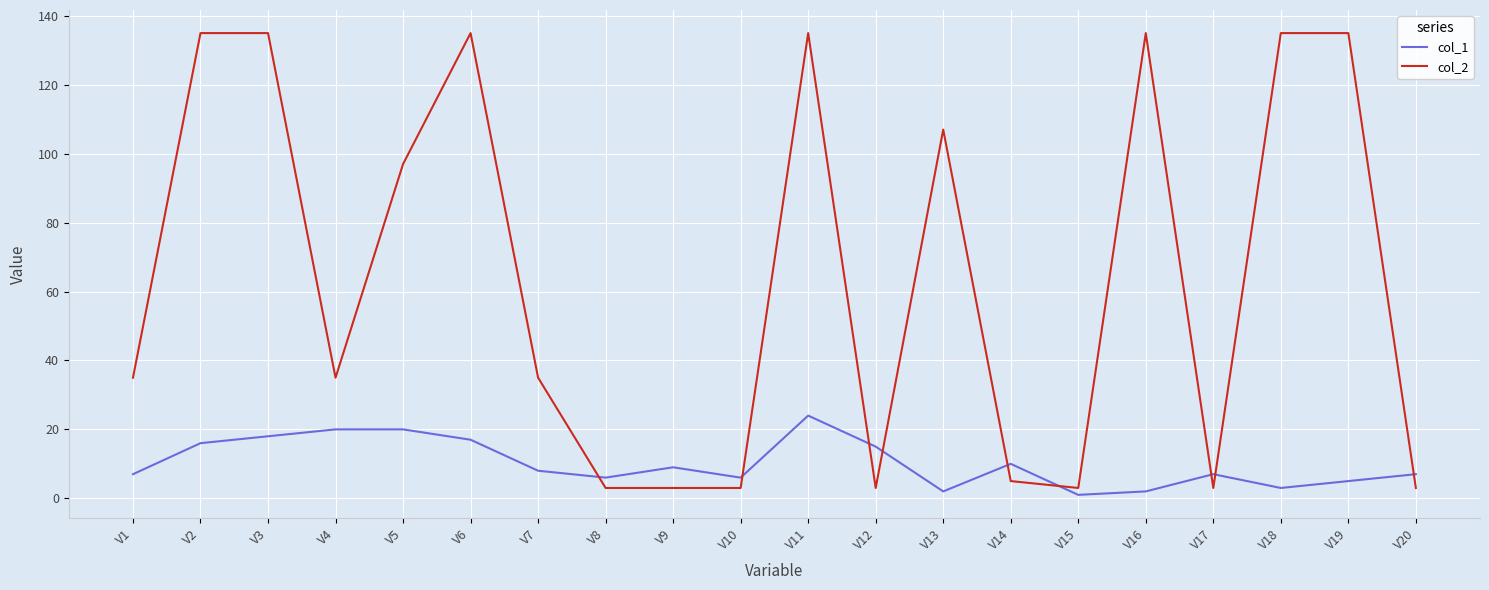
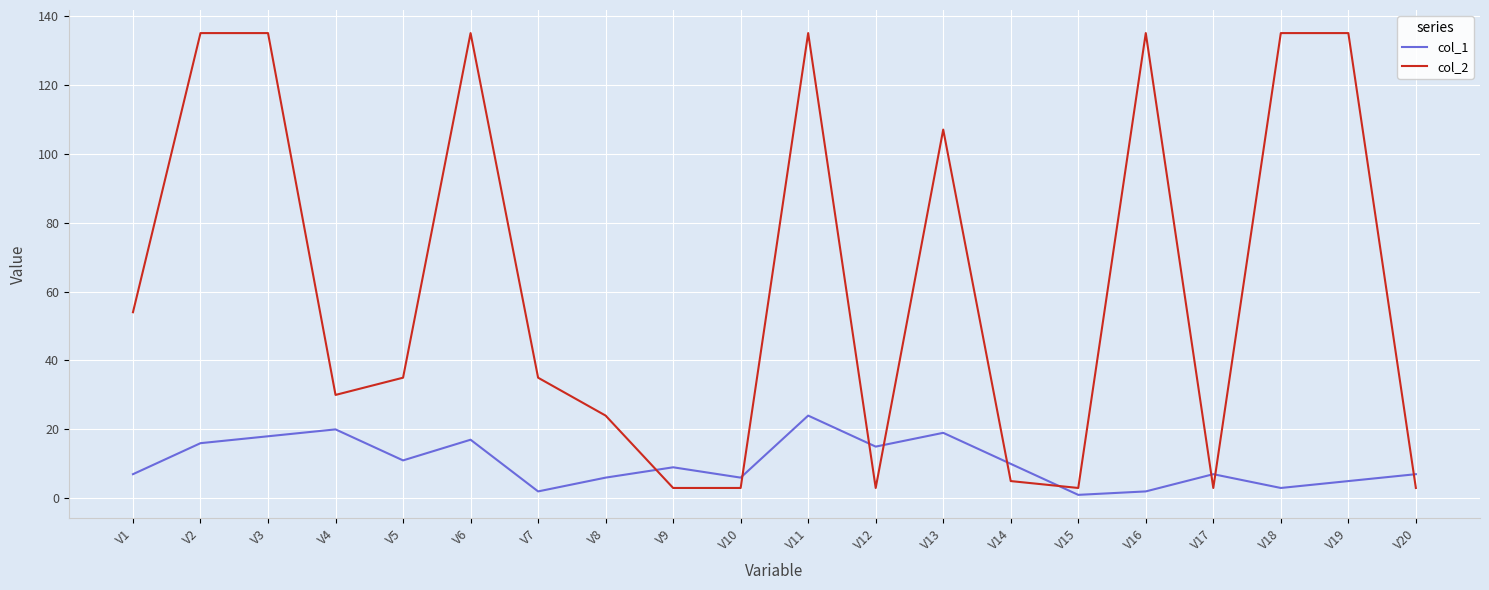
col_2, V1: 35 -> 54
col_2, V4: 35 -> 30
col_1, V5: 20 -> 11
col_2, V5: 97 -> 35
col_1, V7: 8 -> 2
col_2, V8: 3 -> 24
col_1, V13: 2 -> 19
